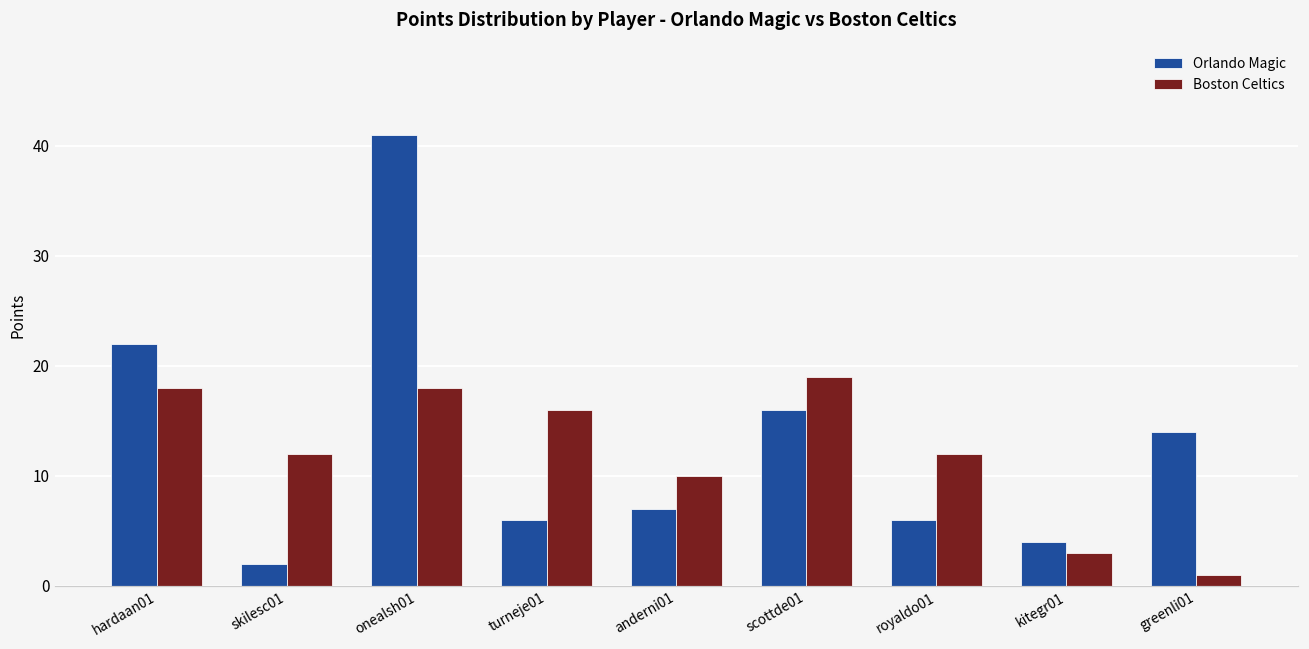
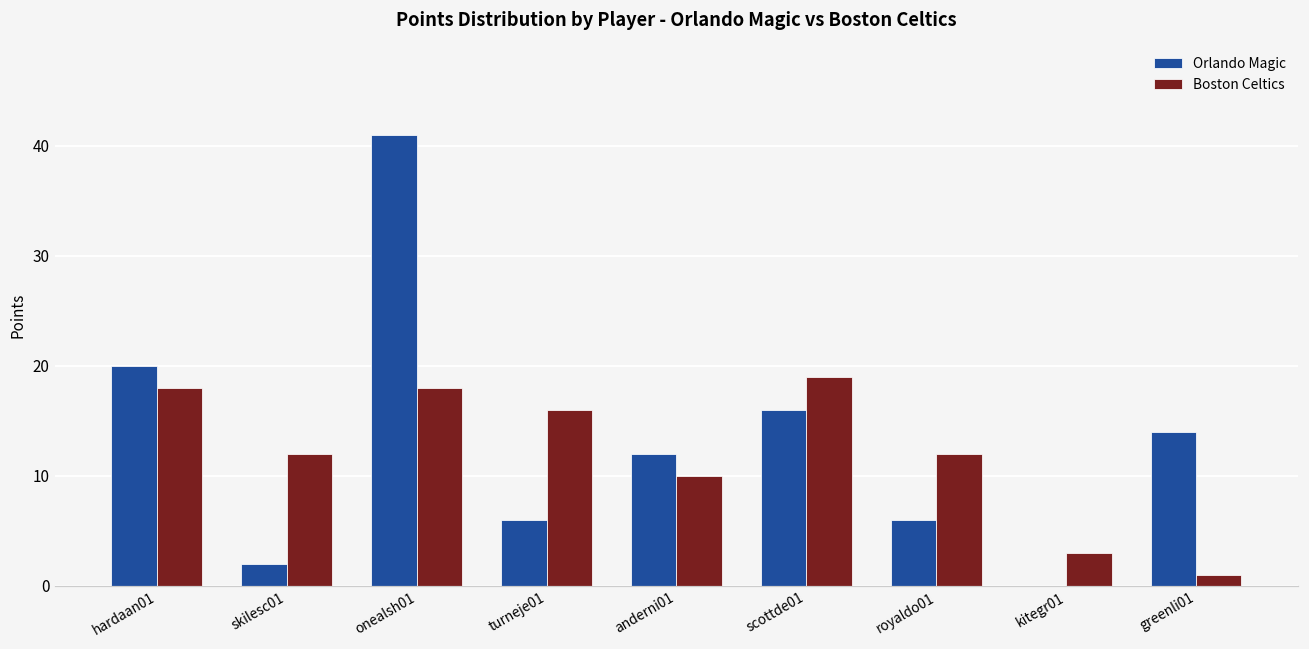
Orlando Magic, hardaan01: 22 -> 20
Orlando Magic, anderni01: 7 -> 12
Orlando Magic, kitegr01: 4 -> 0
